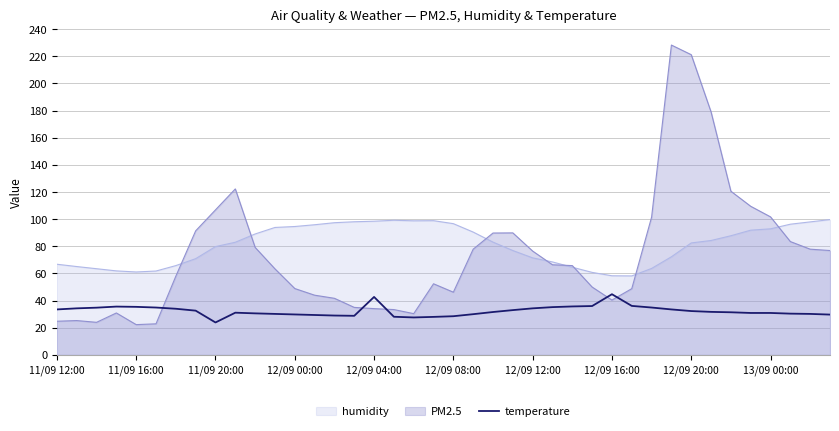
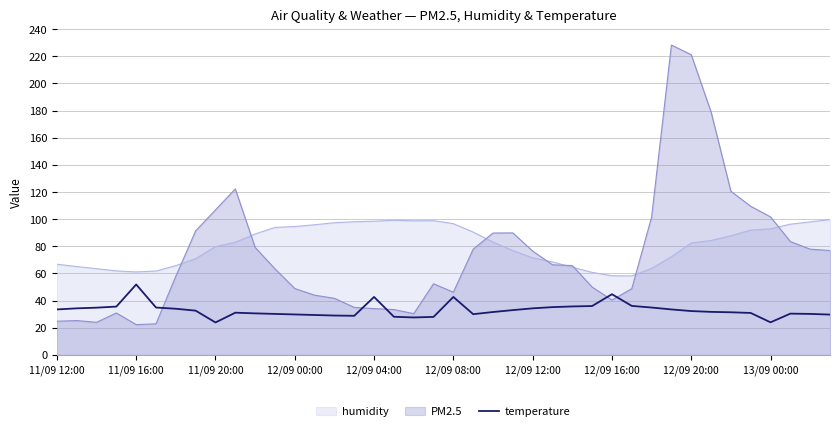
temperature, 11/09 16:00: 35 -> 52
temperature, 12/09 08:00: 29 -> 43
temperature, 13/09 00:00: 31 -> 24
